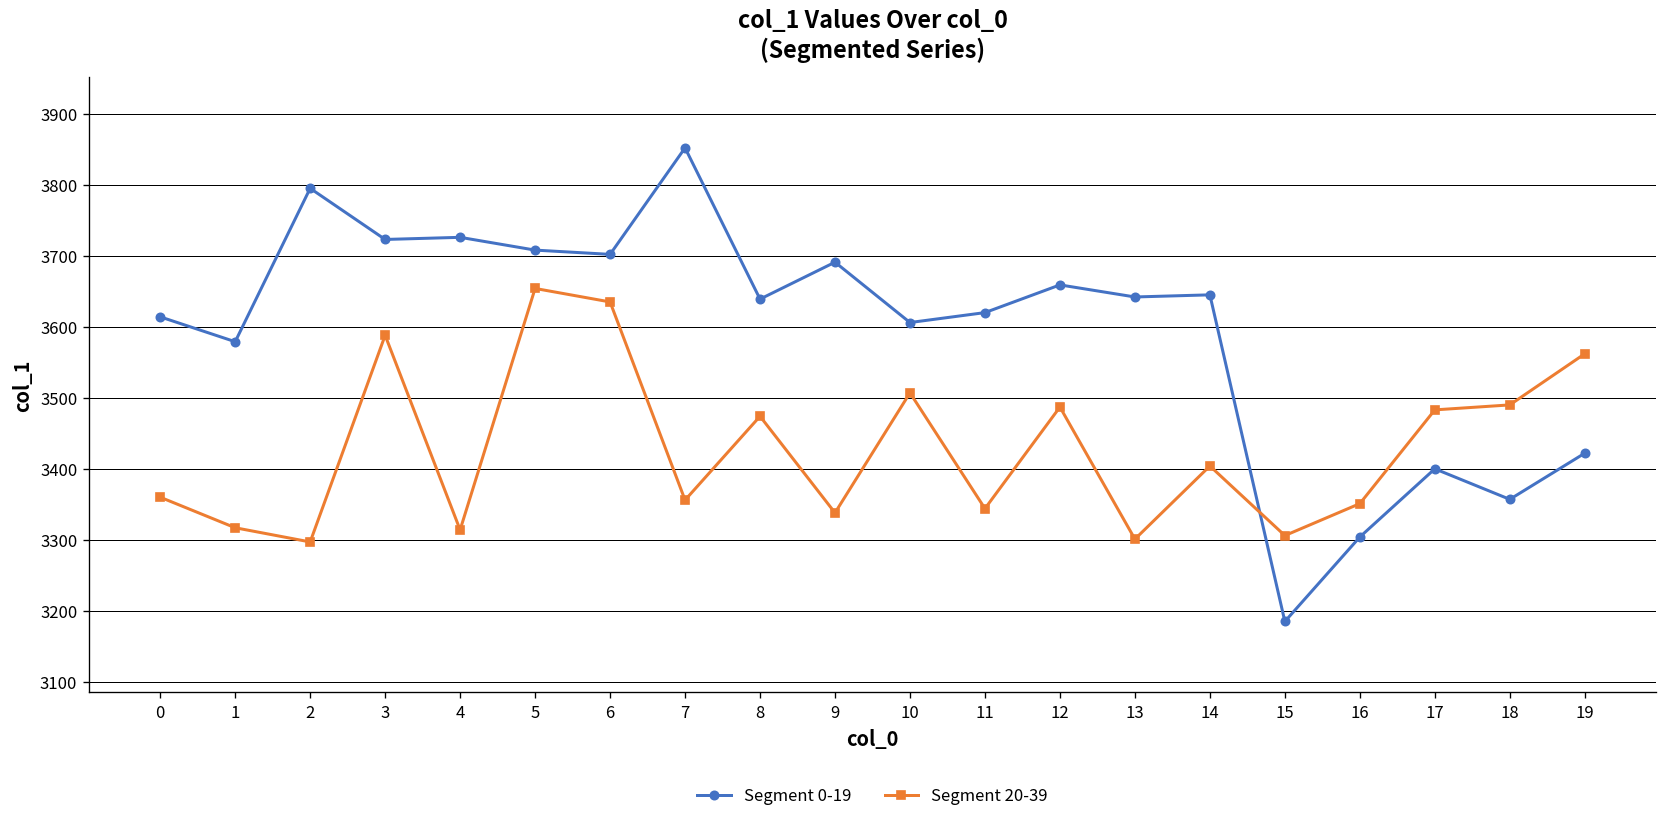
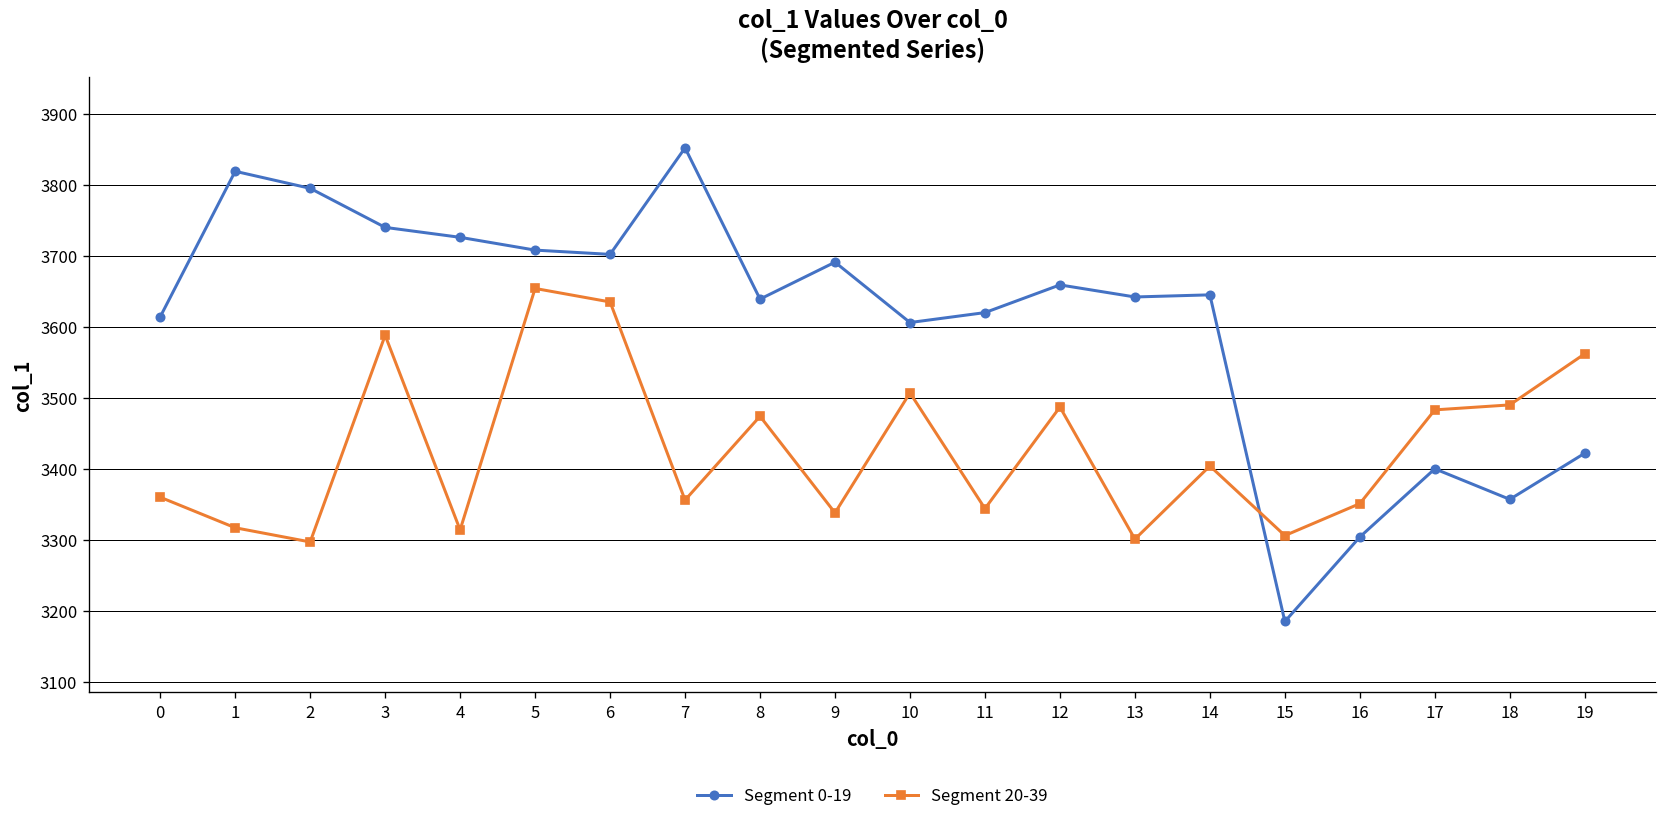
Segment 0-19, 1: 3580 -> 3820
Segment 0-19, 3: 3720 -> 3740
